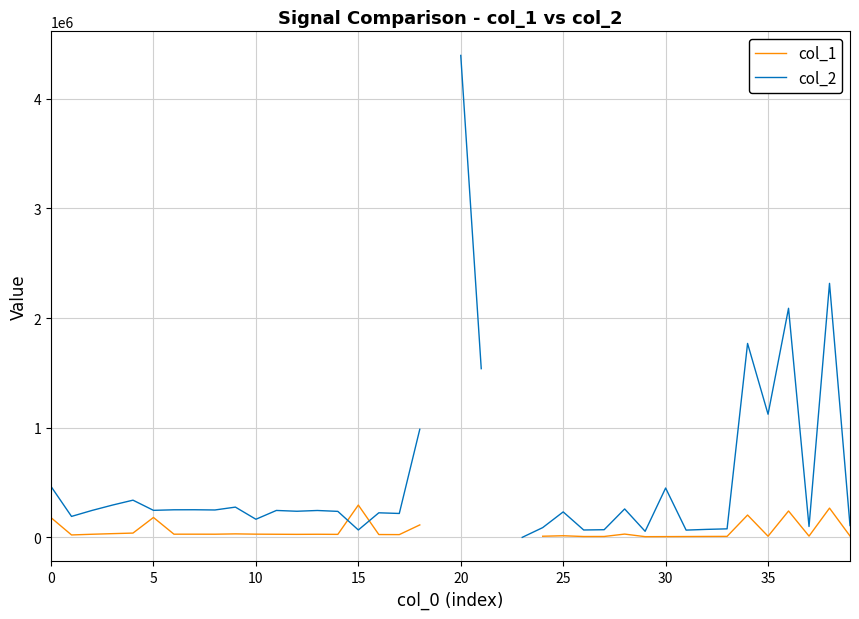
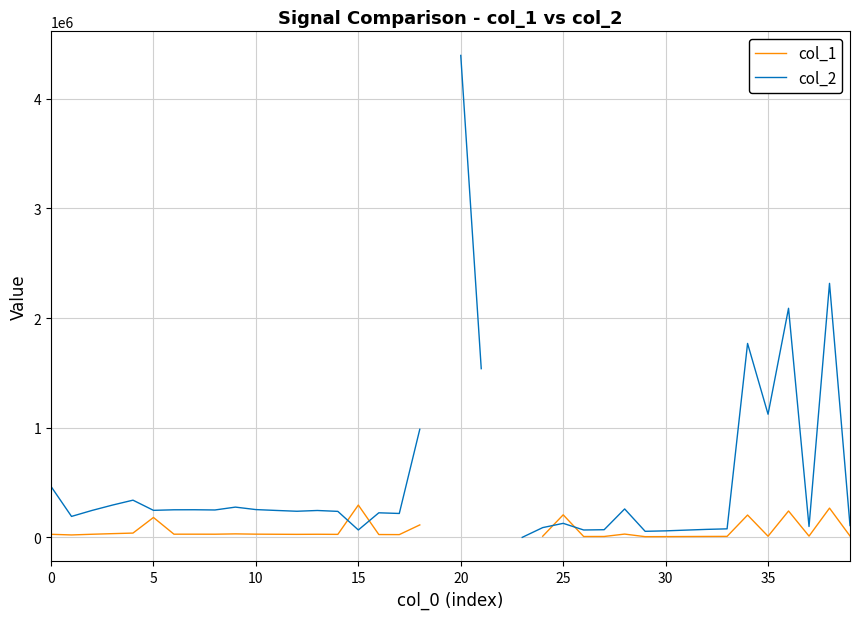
col_1, 0: 180000 -> 30000
col_2, 10: 170000 -> 250000
col_1, 25: 10000 -> 210000
col_2, 25: 230000 -> 130000
col_2, 30: 450000 -> 60000
